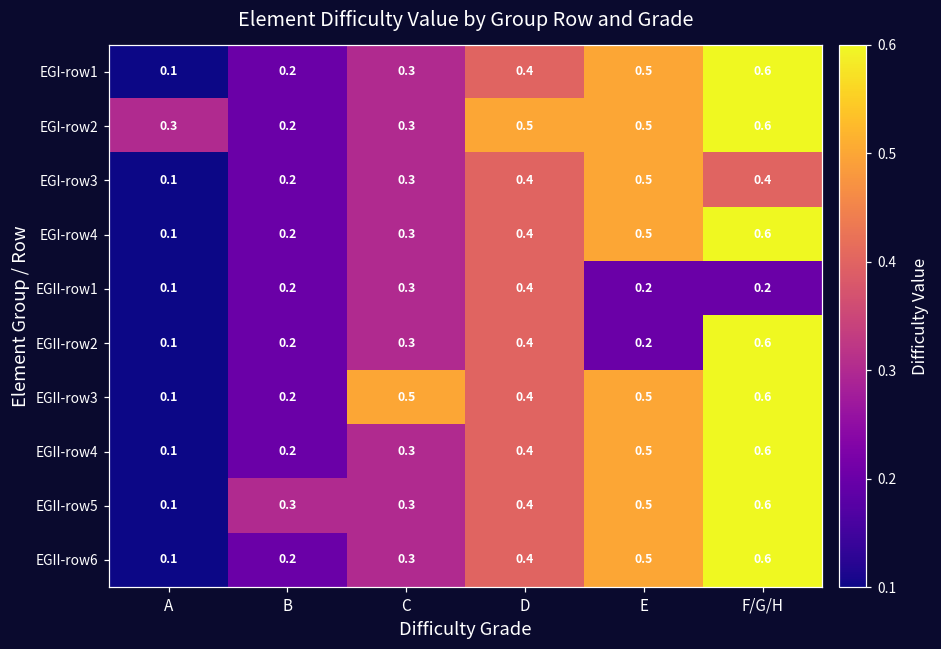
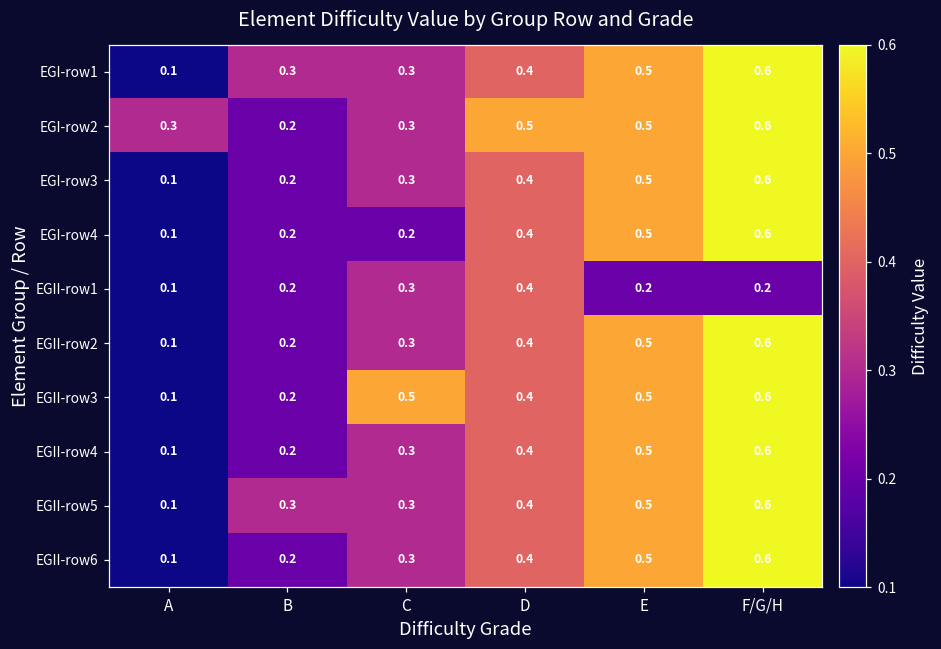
EGI-row1, B: 0.2 -> 0.3
EGI-row3, F/G/H: 0.4 -> 0.6
EGI-row4, C: 0.3 -> 0.2
EGII-row2, E: 0.2 -> 0.5
